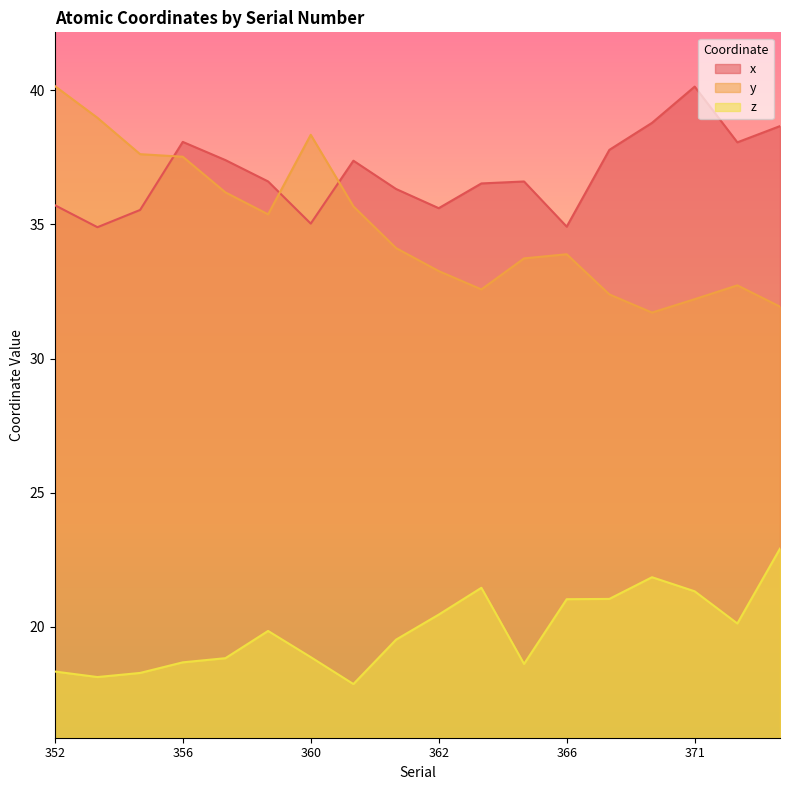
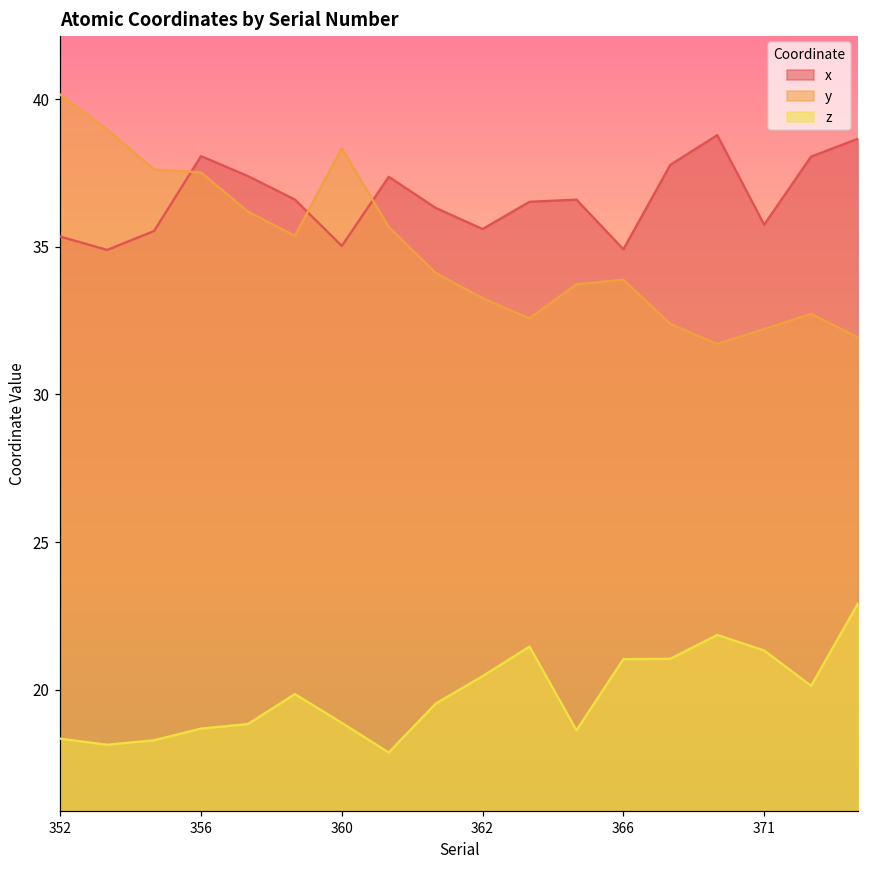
x, 352: 35.7 -> 35.3
x, 371: 40.1 -> 35.8
